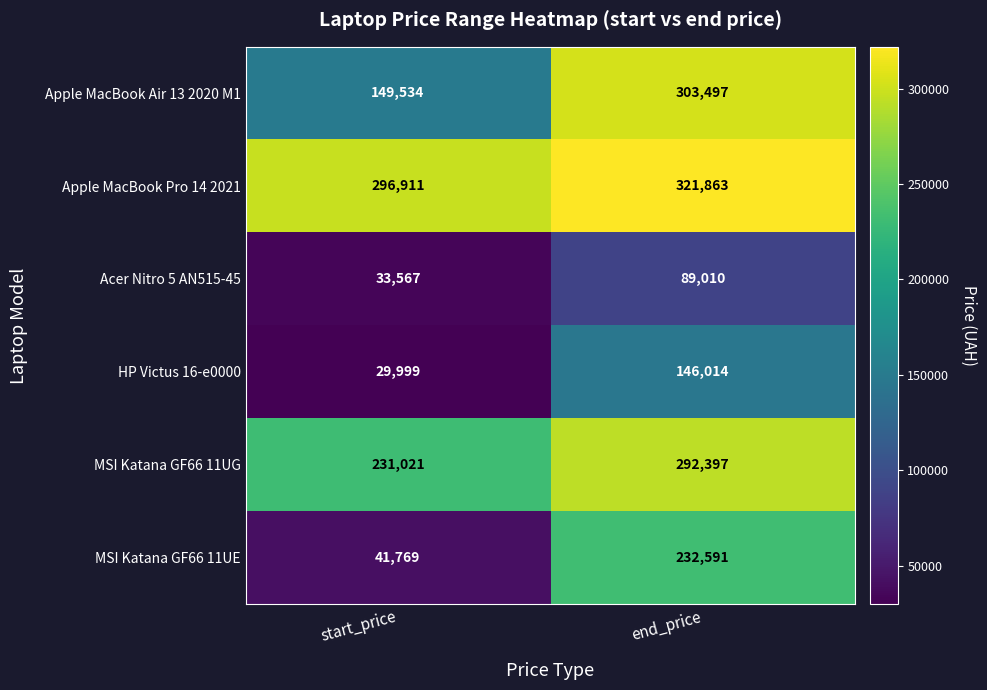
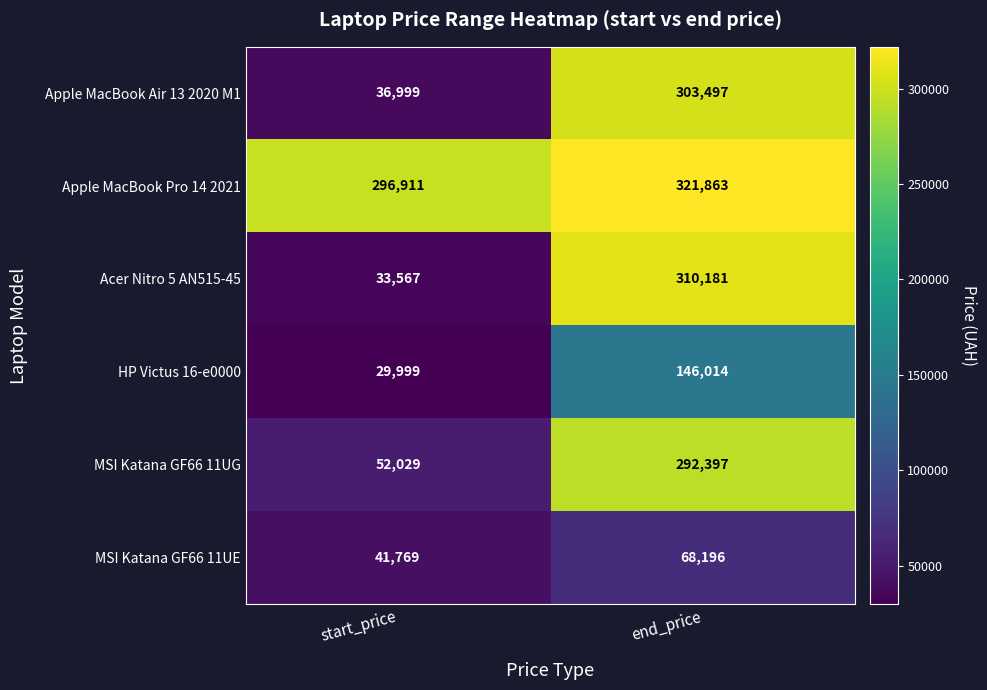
Apple MacBook Air 13 2020 M1, start_price: 149,534 -> 36,999
Acer Nitro 5 AN515-45, end_price: 89,010 -> 310,181
MSI Katana GF66 11UG, start_price: 231,021 -> 52,029
MSI Katana GF66 11UE, end_price: 232,591 -> 68,196
